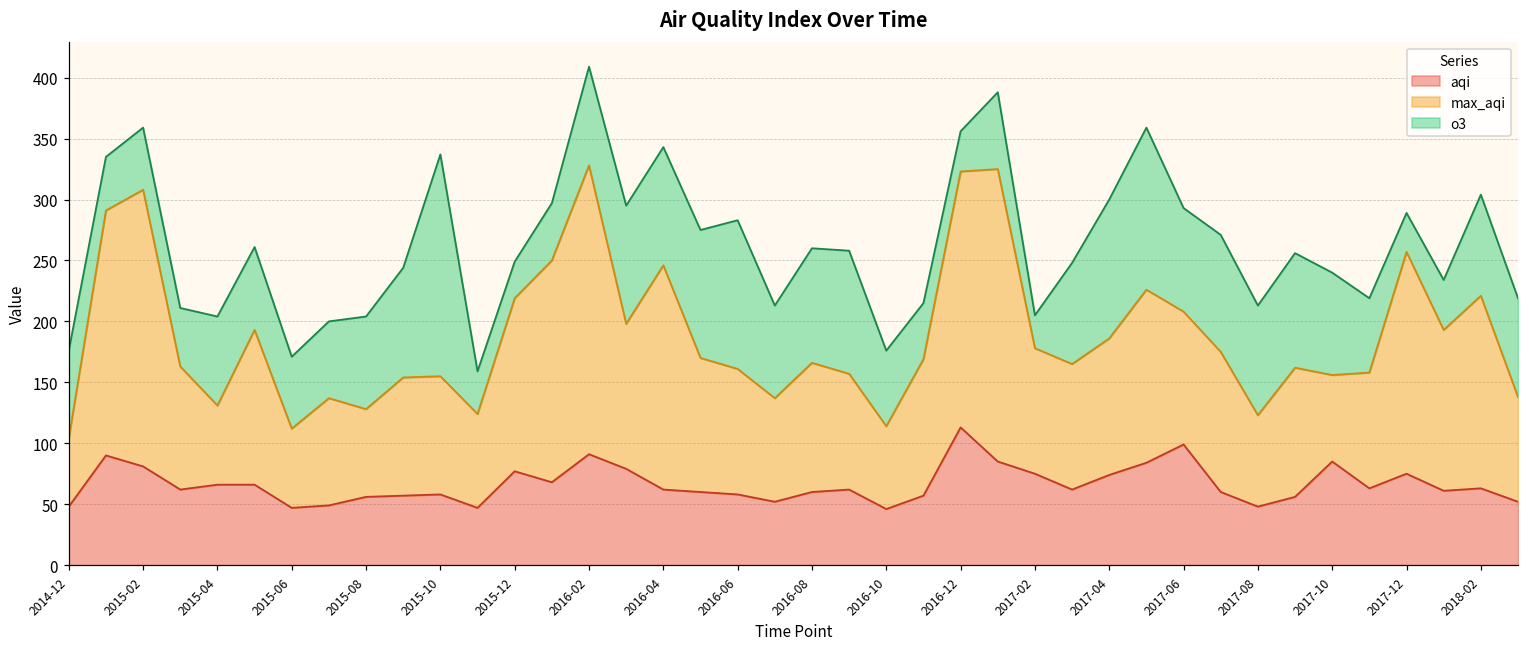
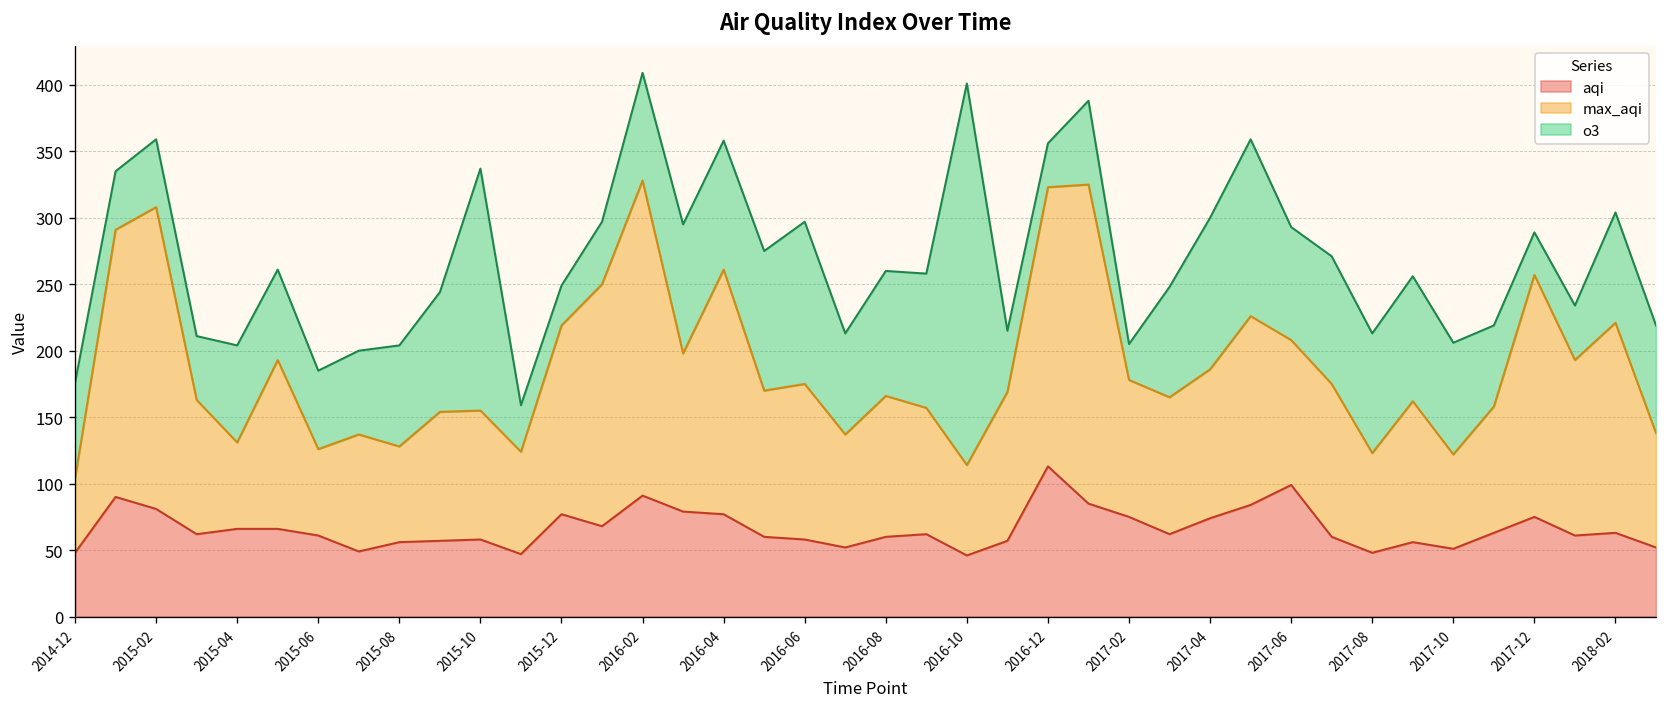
aqi, 2015-06: 47 -> 61
aqi, 2016-04: 62 -> 77
max_aqi, 2016-06: 103 -> 117
o3, 2016-10: 62 -> 287
aqi, 2017-10: 85 -> 51
